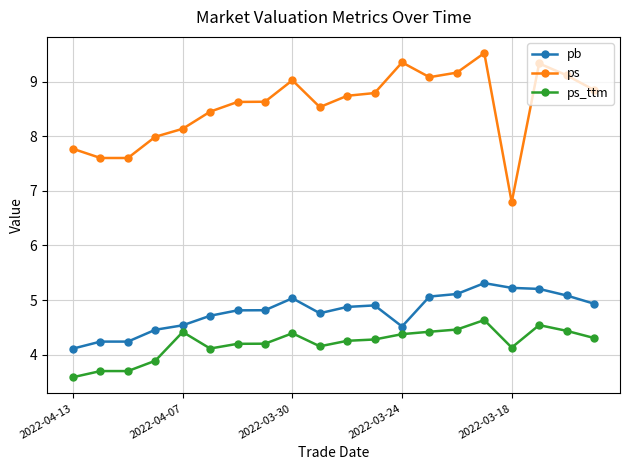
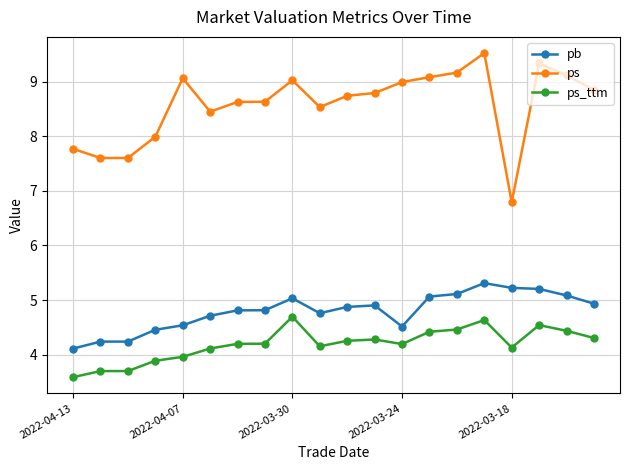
ps, 2022-04-07: 8.1 -> 9.1
ps_ttm, 2022-04-07: 4.4 -> 4.0
ps_ttm, 2022-03-30: 4.4 -> 4.7
ps, 2022-03-24: 9.4 -> 9.0
ps_ttm, 2022-03-24: 4.4 -> 4.2
